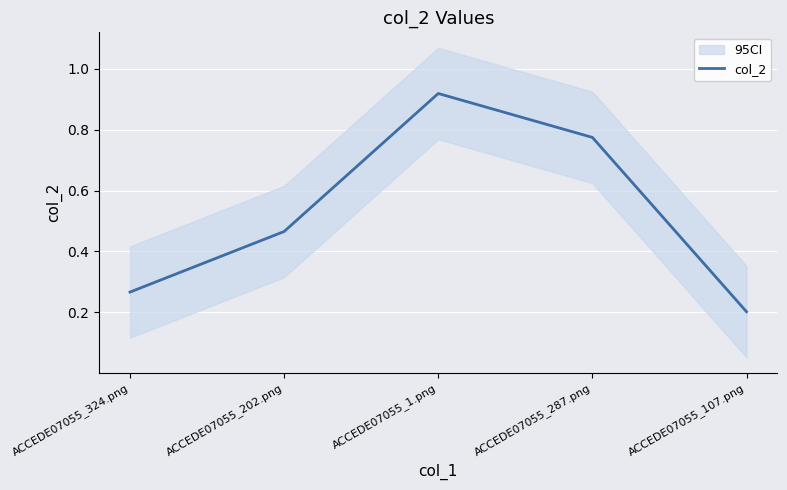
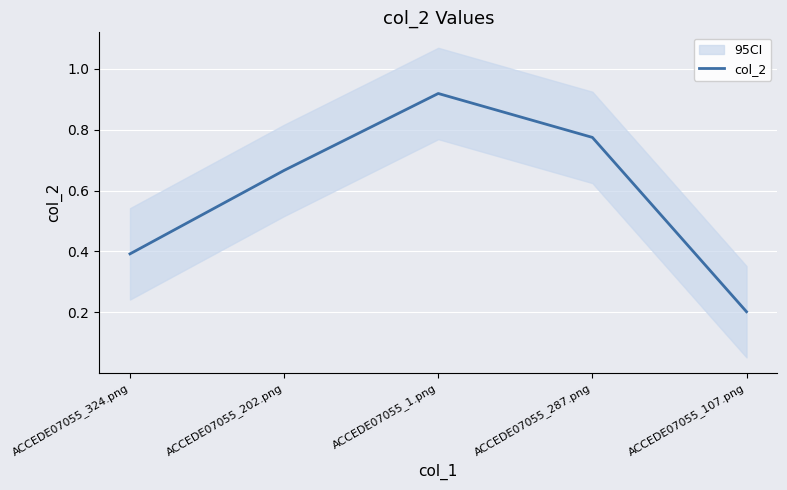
col_2, ACCEDE07055_324.png: 0.27 -> 0.39
col_2, ACCEDE07055_202.png: 0.47 -> 0.67
